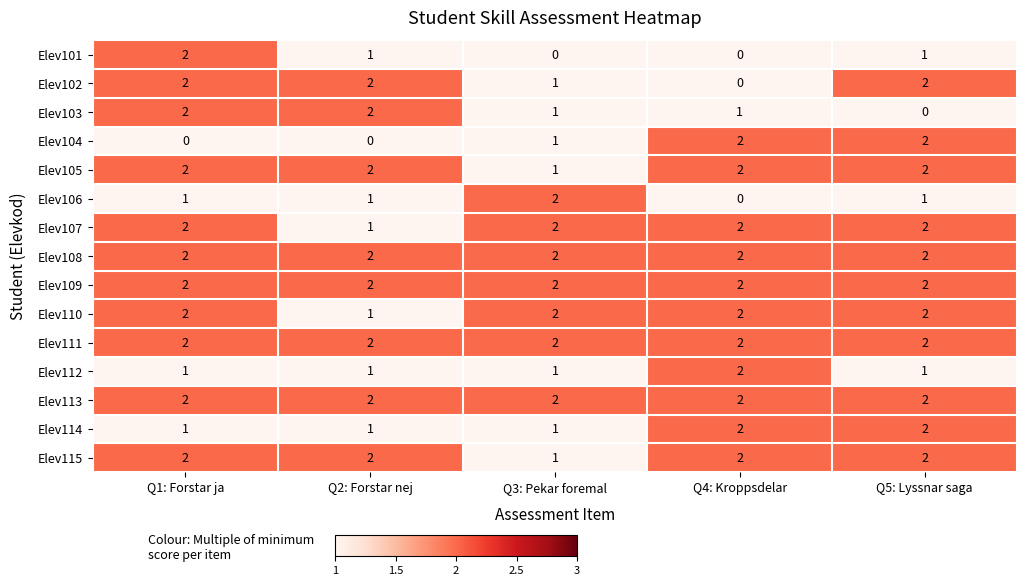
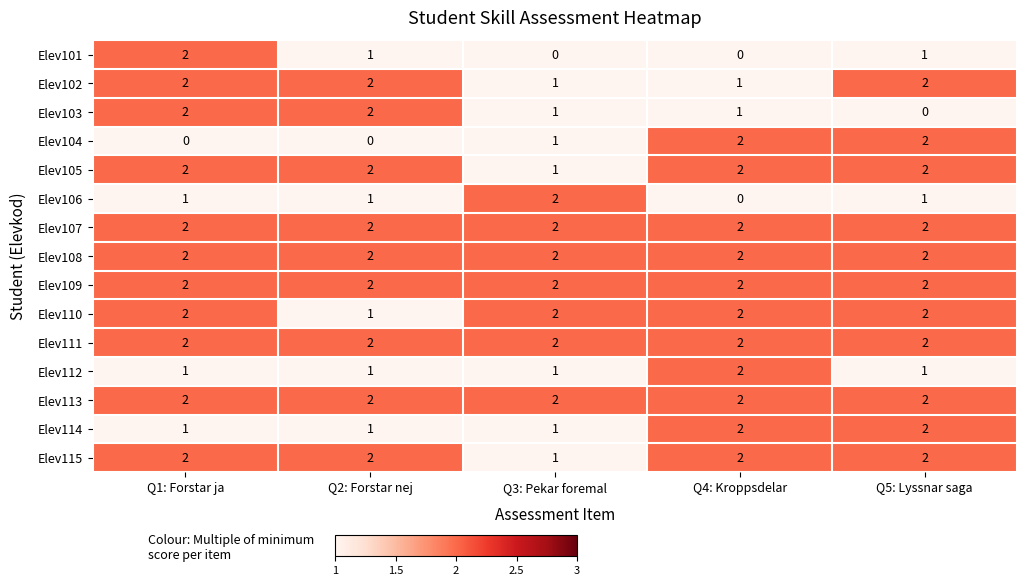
Elev102, Q4: Kroppsdelar: 0 -> 1
Elev107, Q2: Forstar nej: 1 -> 2
